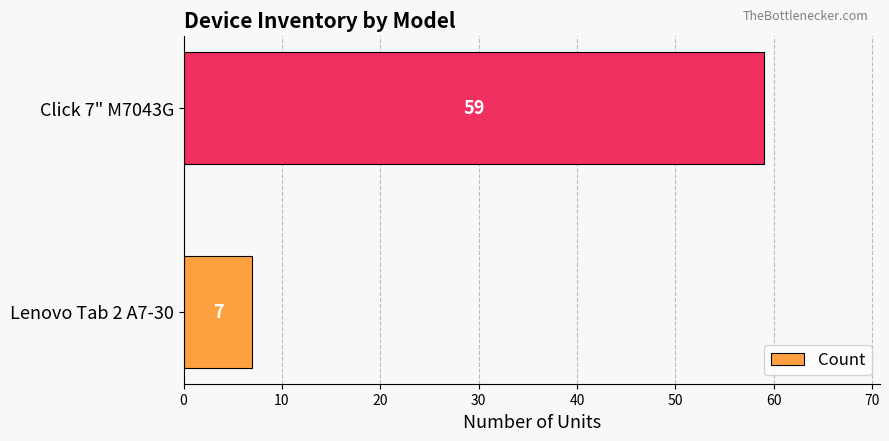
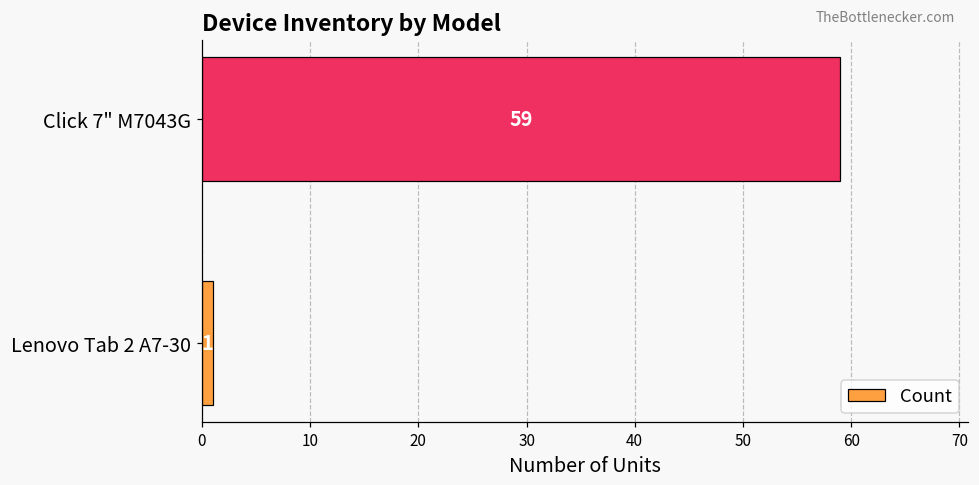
Lenovo Tab 2 A7-30: 7 -> 1
